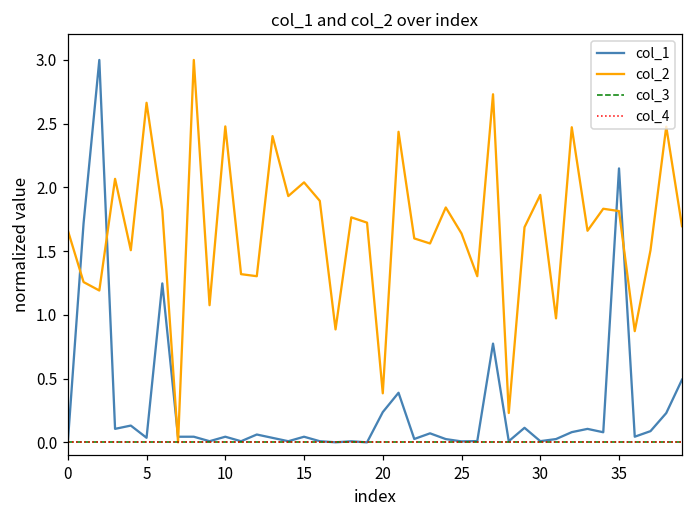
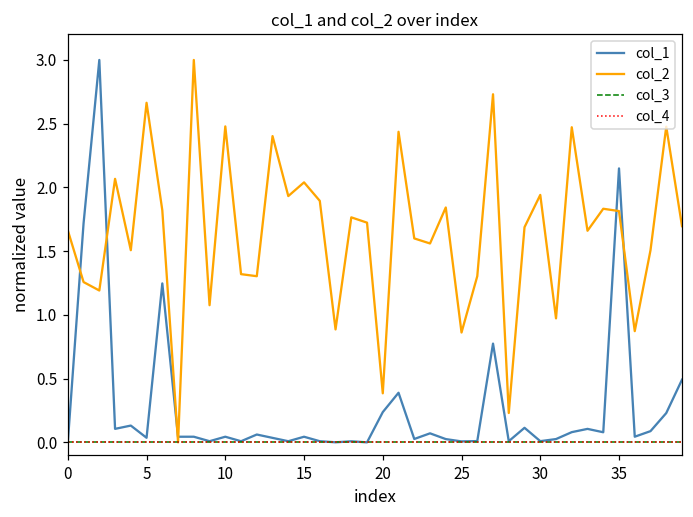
col_2, 25: 1.64 -> 0.86
